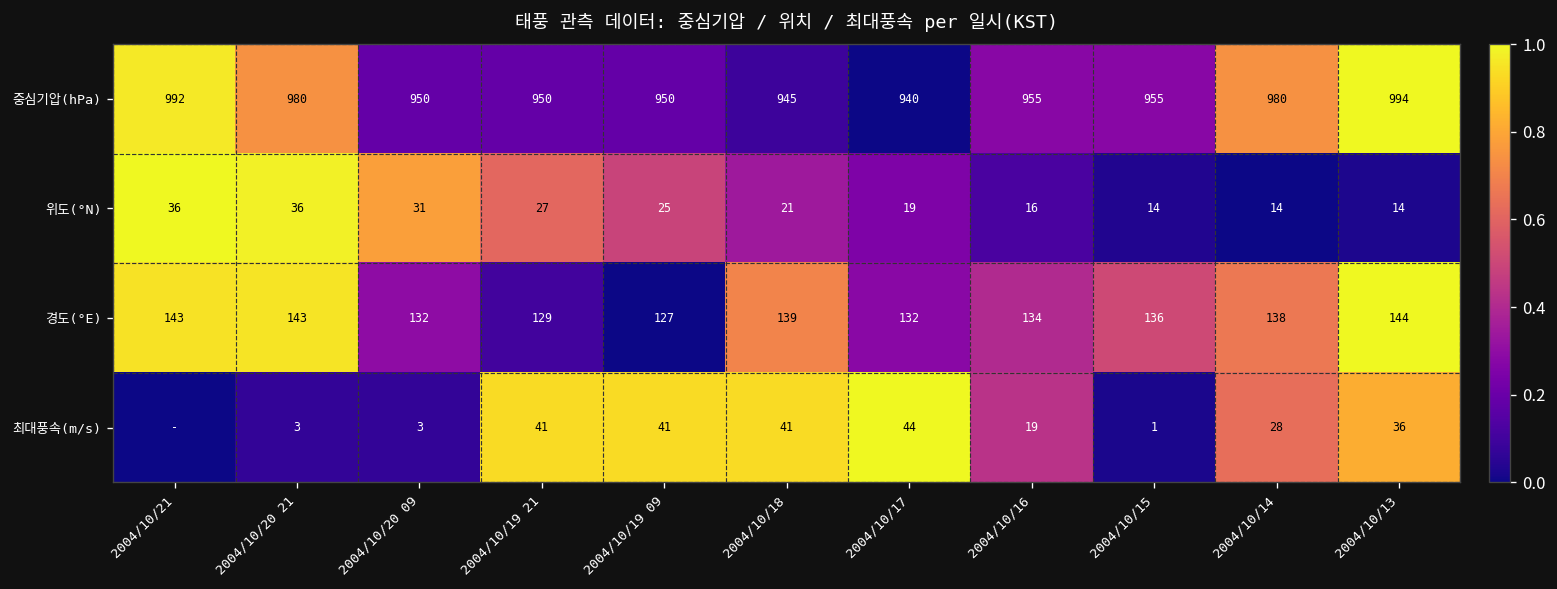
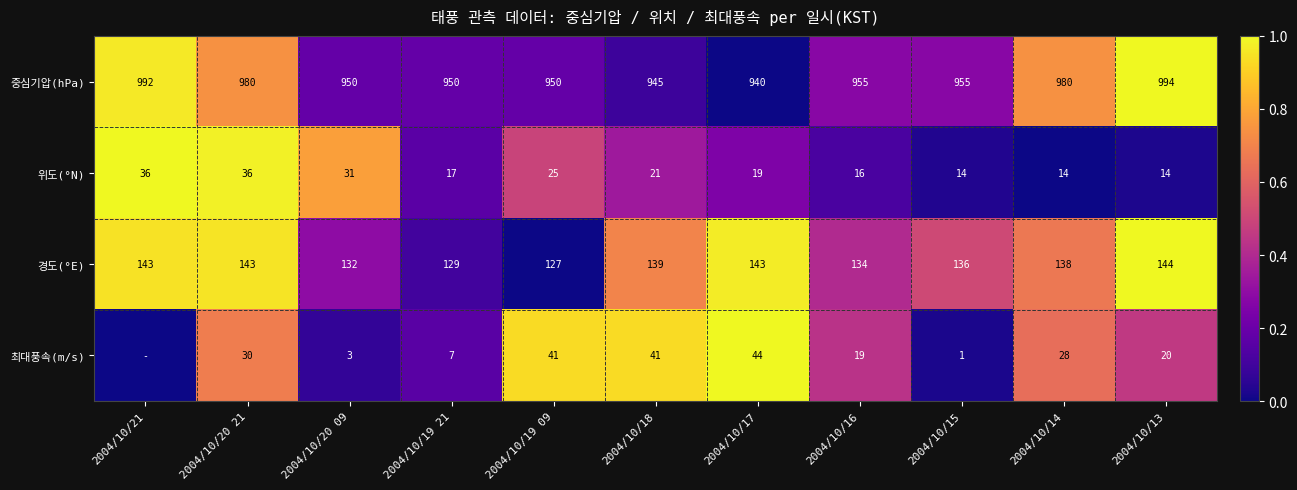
위도(°N), 2004/10/19 21: 27 -> 17
경도(°E), 2004/10/17: 132 -> 143
최대풍속(m/s), 2004/10/20 21: 3 -> 30
최대풍속(m/s), 2004/10/19 21: 41 -> 7
최대풍속(m/s), 2004/10/13: 36 -> 20
